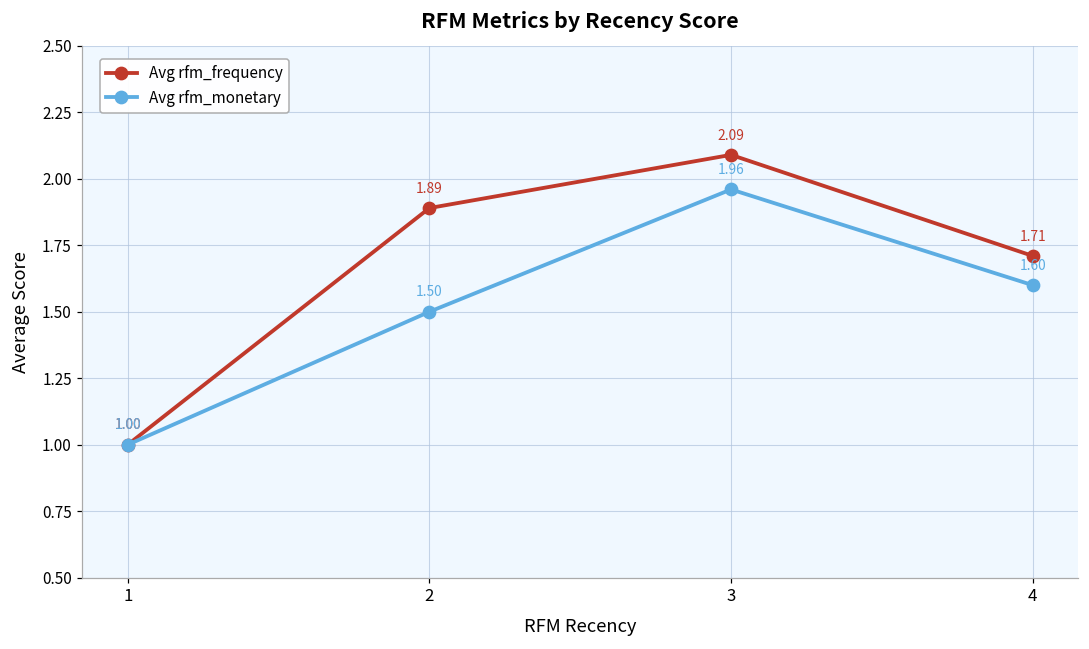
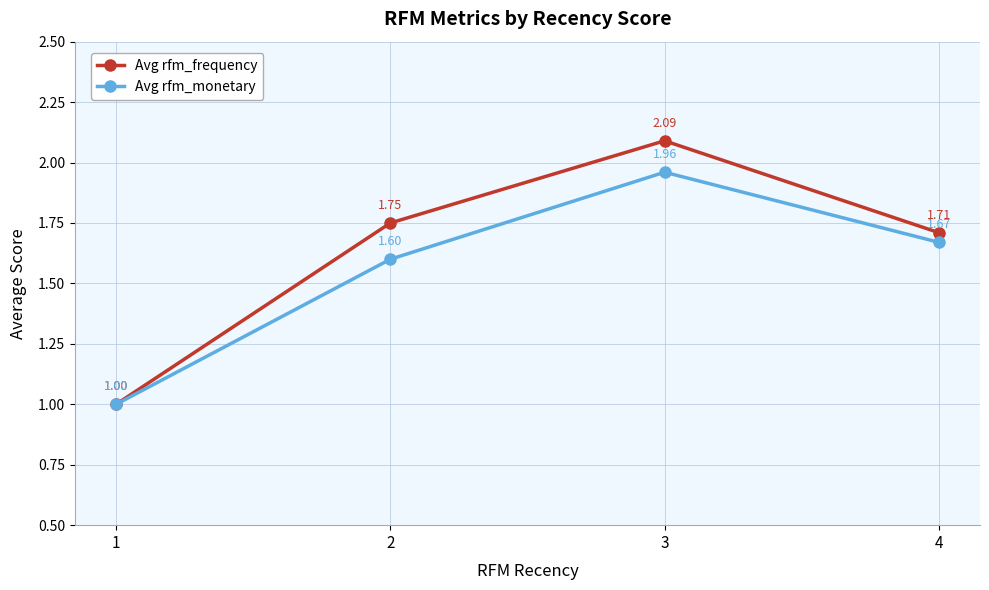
Avg rfm_frequency, 2: 1.89 -> 1.75
Avg rfm_monetary, 2: 1.50 -> 1.60
Avg rfm_monetary, 4: 1.60 -> 1.67
